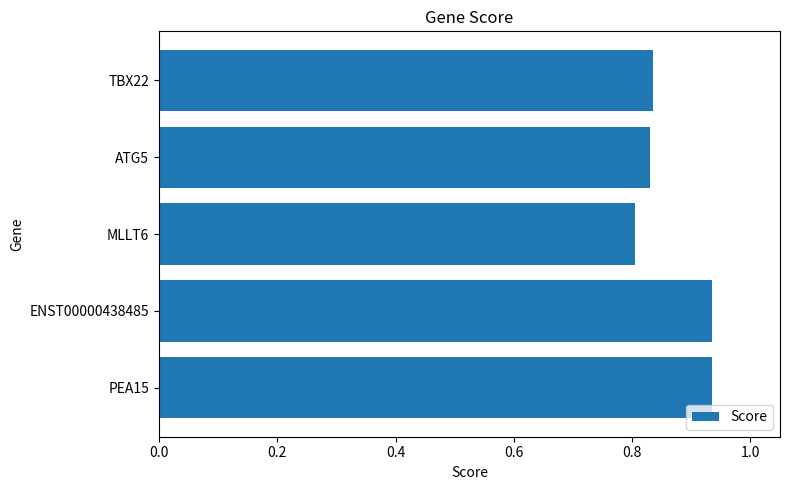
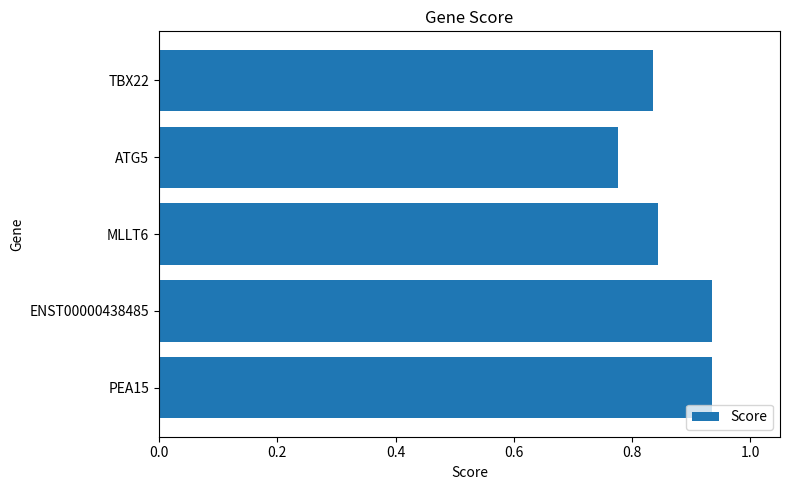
ATG5: 0.83 -> 0.78
MLLT6: 0.80 -> 0.84
